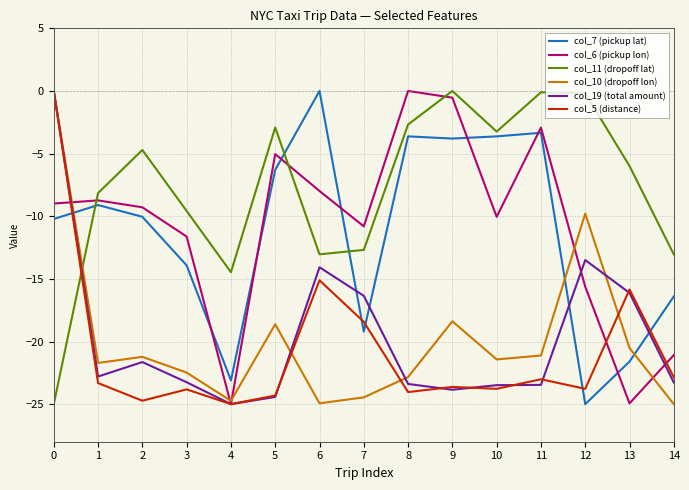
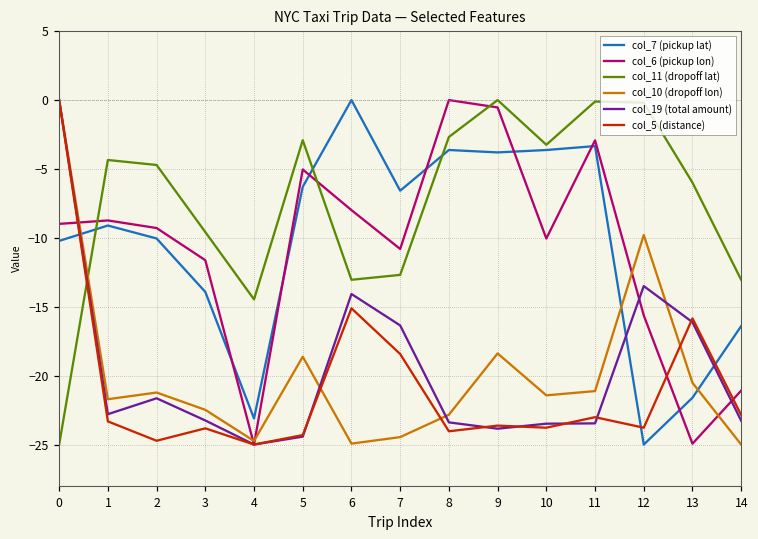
col_11 (dropoff lat), 1: -8.2 -> -4.3
col_7 (pickup lat), 7: -19.2 -> -6.6
